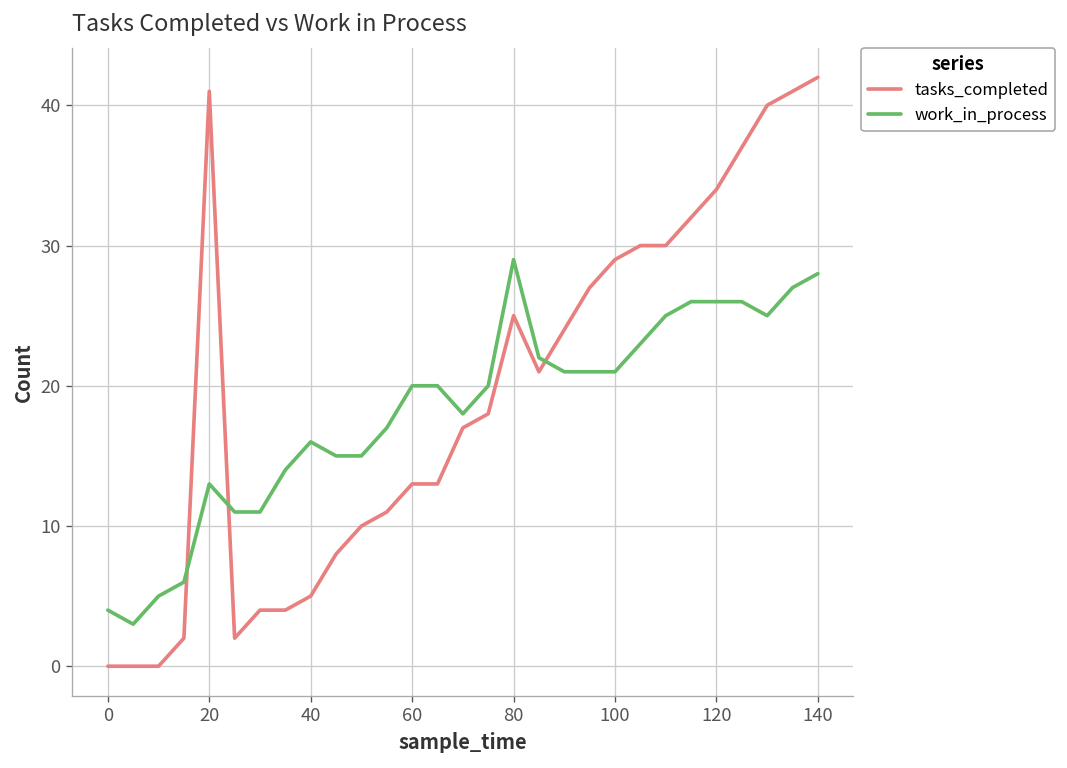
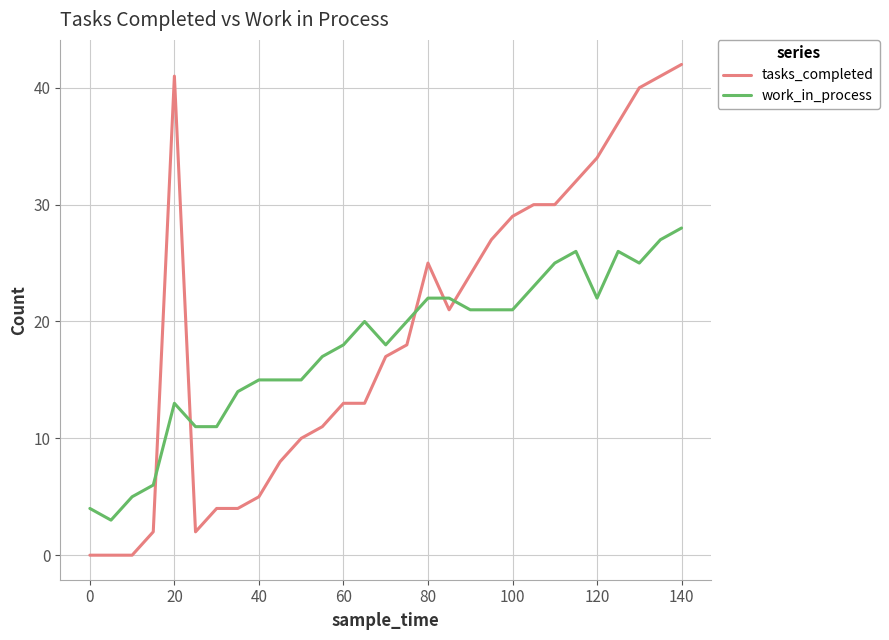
work_in_process, 40: 16 -> 15
work_in_process, 60: 20 -> 18
work_in_process, 80: 29 -> 22
work_in_process, 120: 26 -> 22
